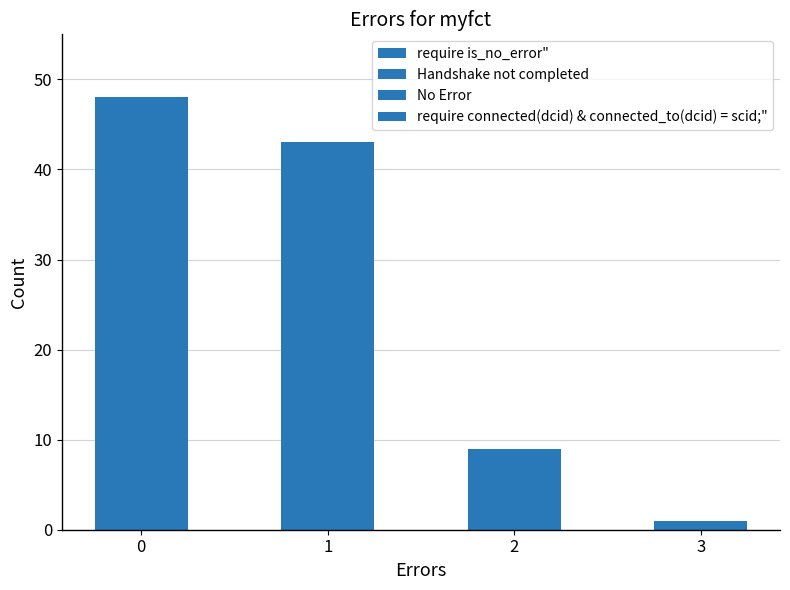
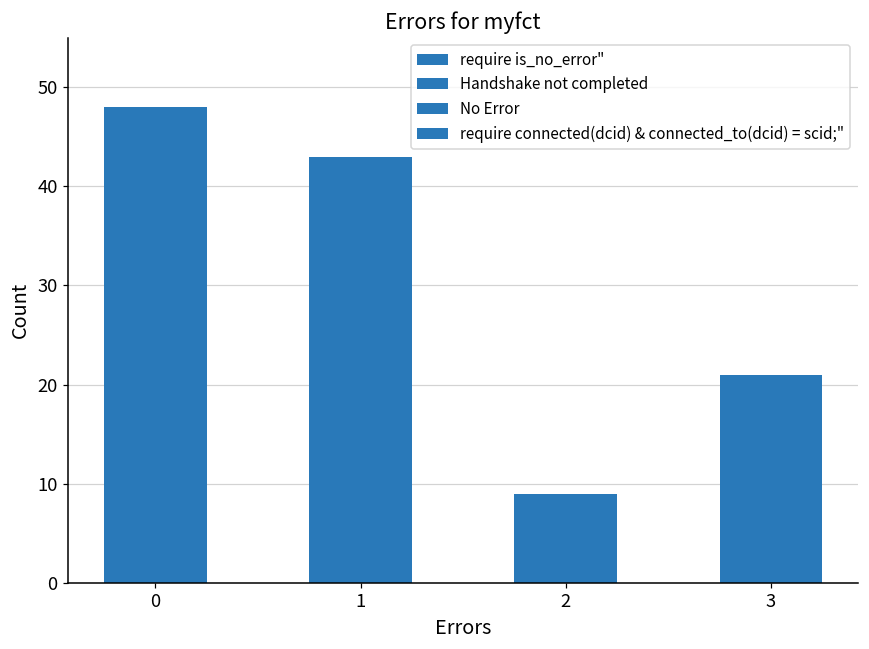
3: 1 -> 21
